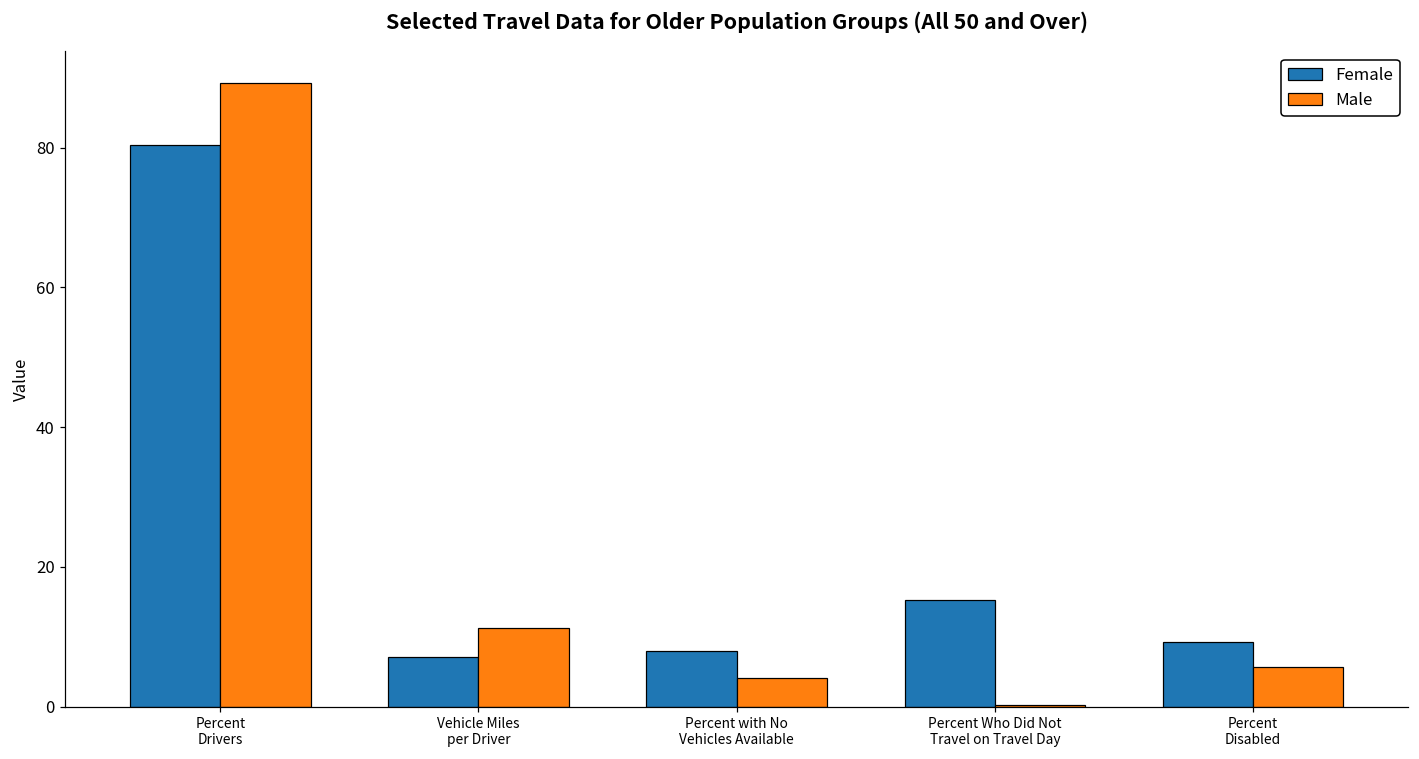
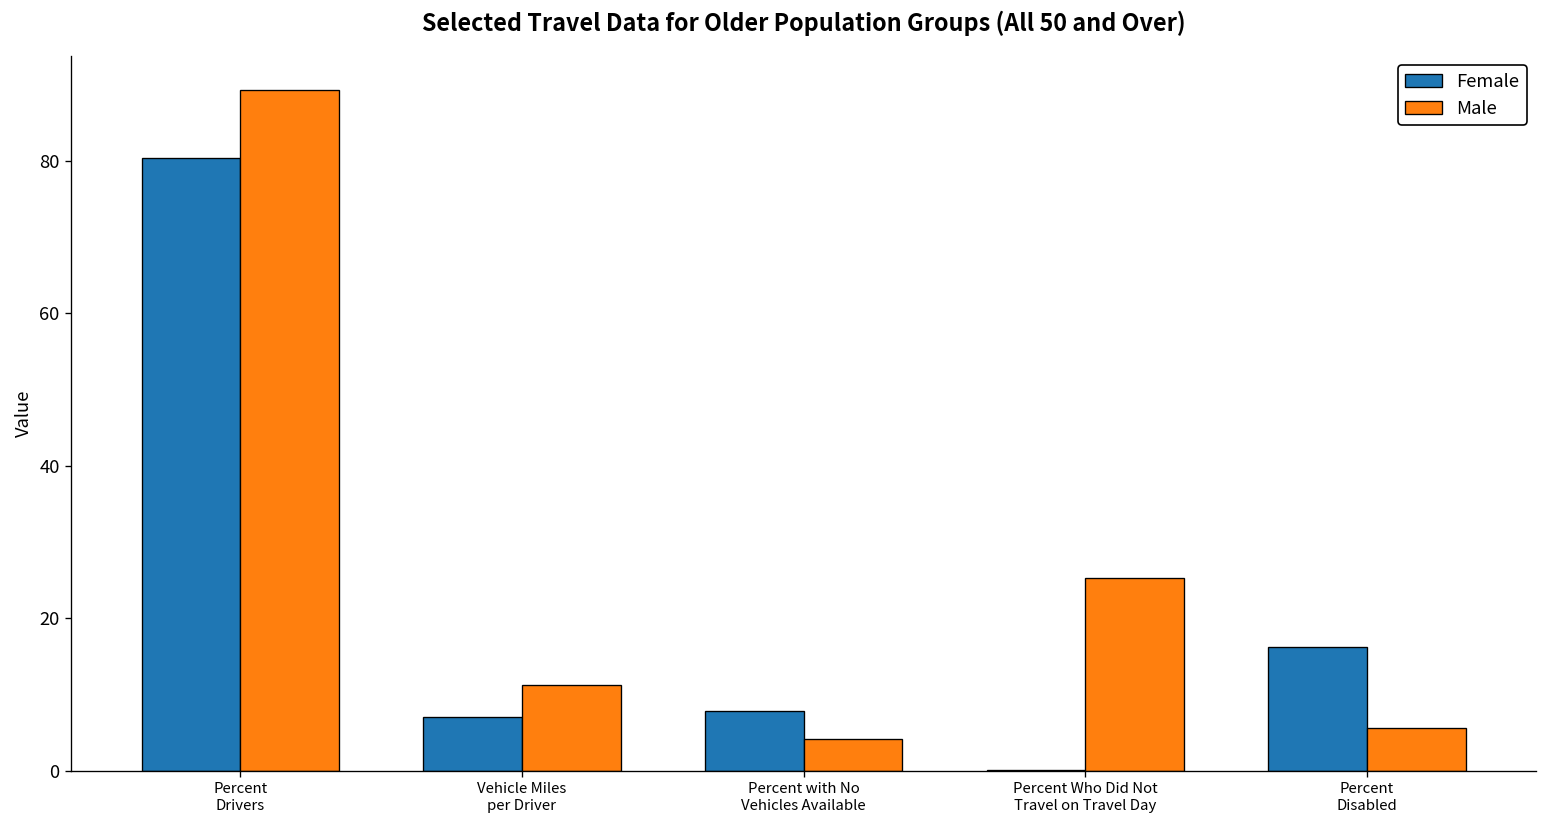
Female, Percent Who Did Not Travel on Travel Day: 15 -> 0
Male, Percent Who Did Not Travel on Travel Day: 0 -> 25
Female, Percent Disabled: 9 -> 16
